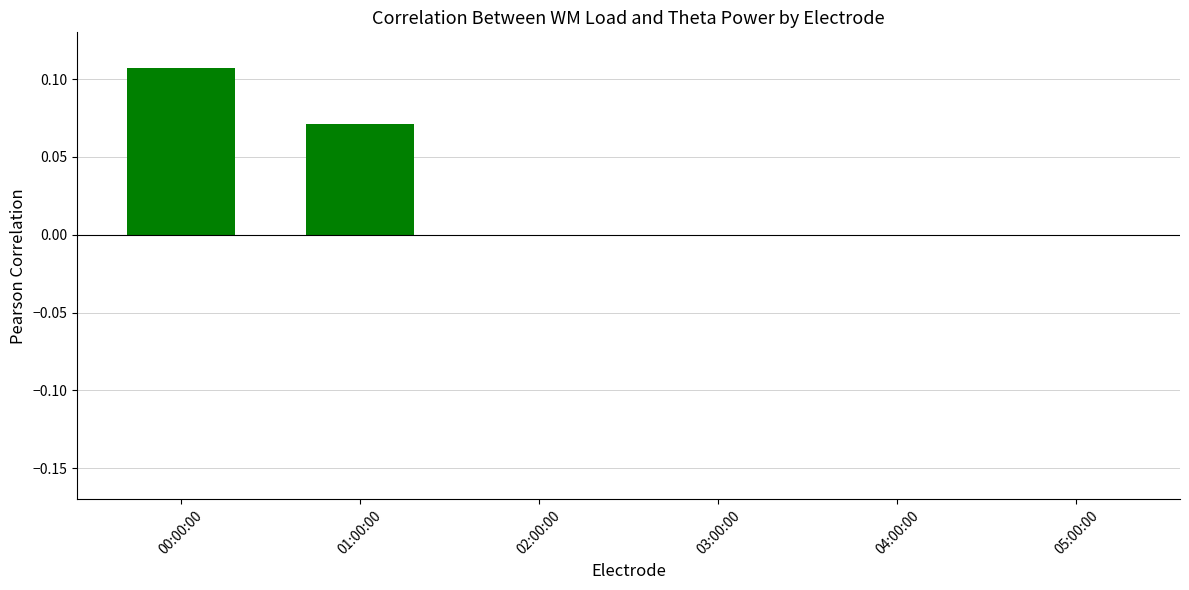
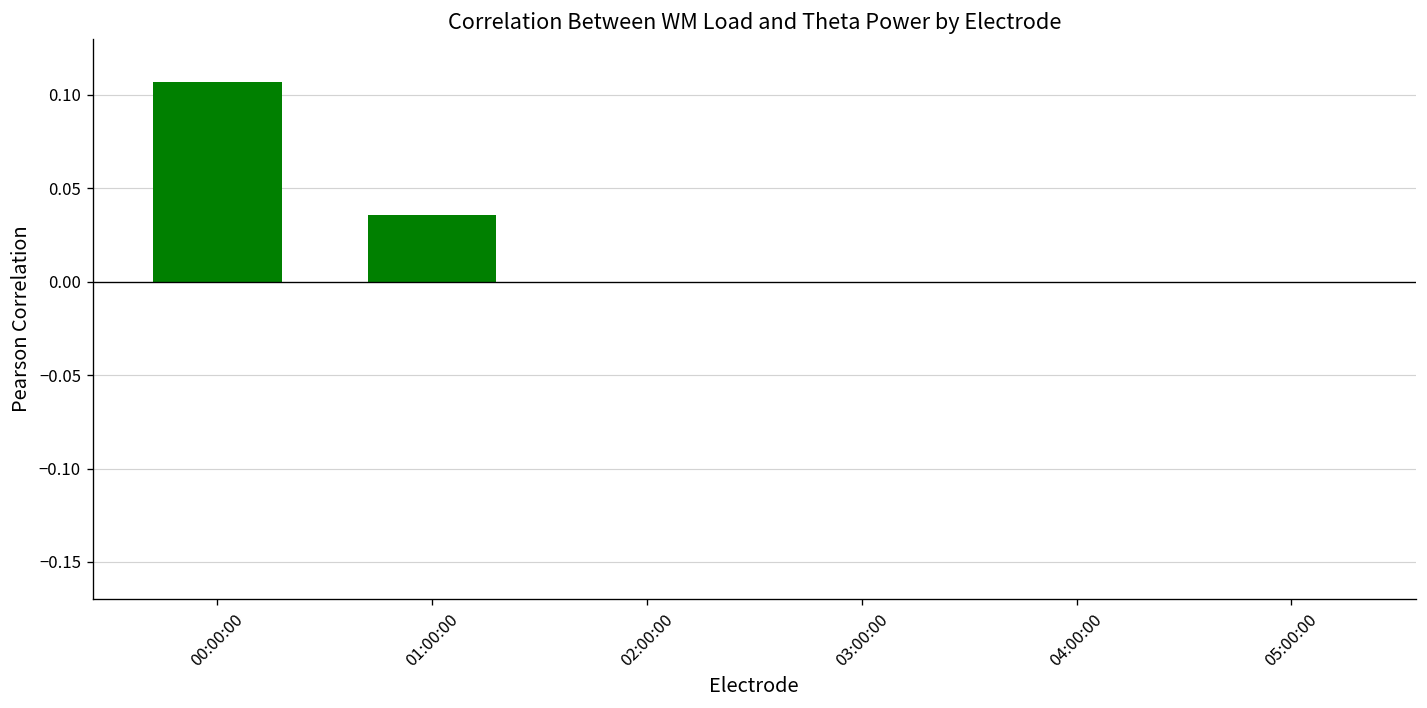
01:00:00: 0.071 -> 0.036
